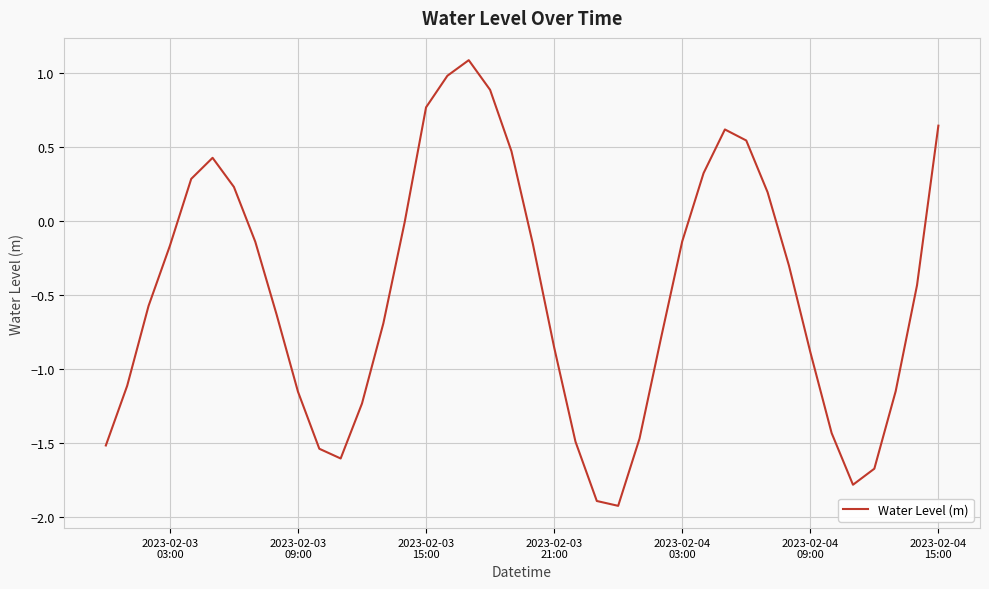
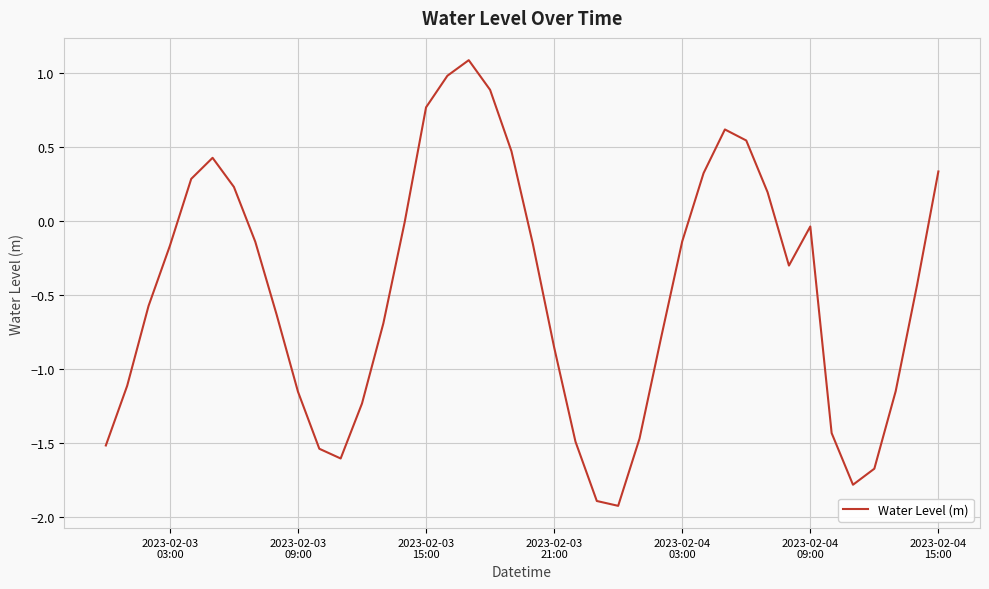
2023-02-04 09:00: -0.88 -> -0.04
2023-02-04 15:00: 0.65 -> 0.34
